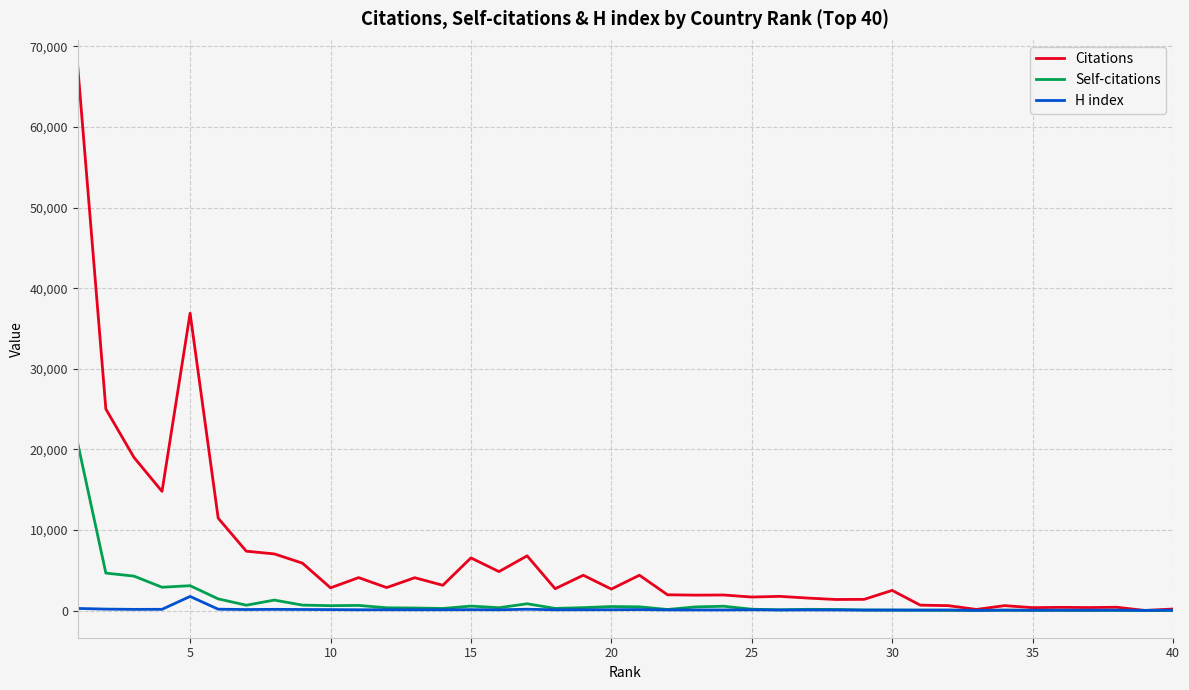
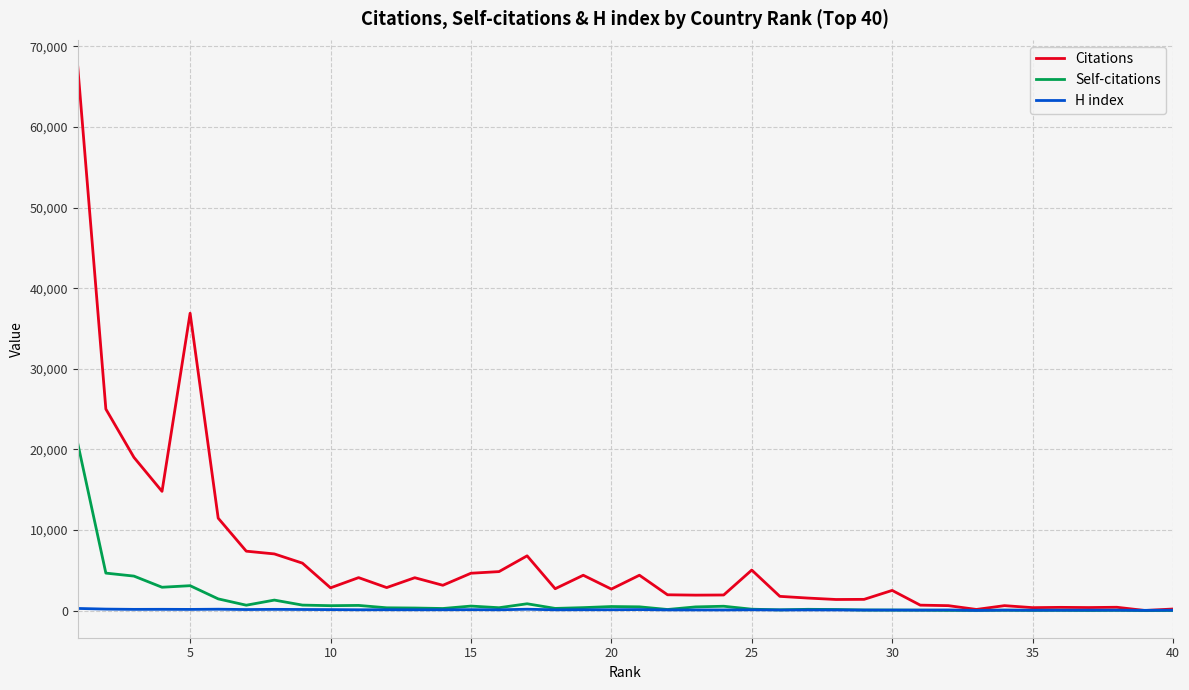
H index, 5: 2,000 -> 0
Citations, 15: 7,000 -> 5,000
Citations, 25: 2,000 -> 5,000
